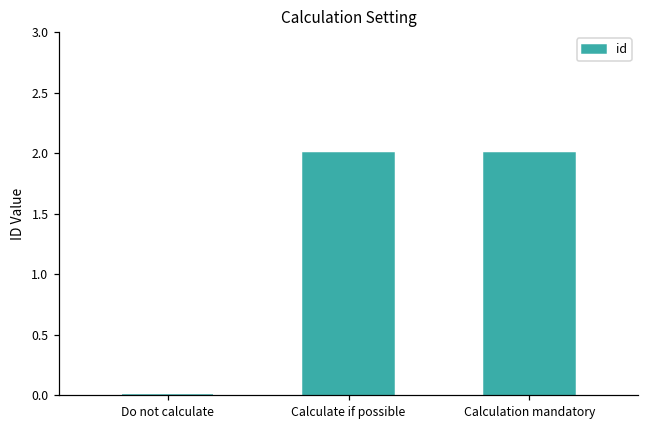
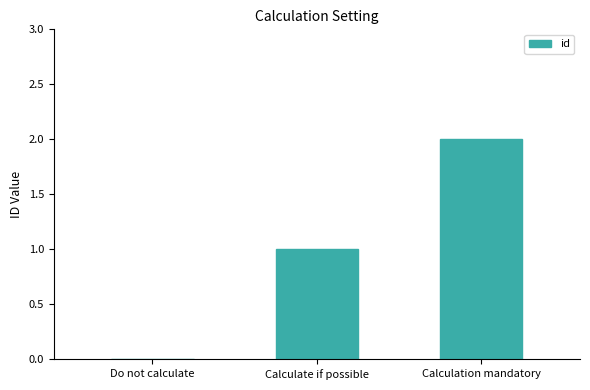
Calculate if possible: 2 -> 1
